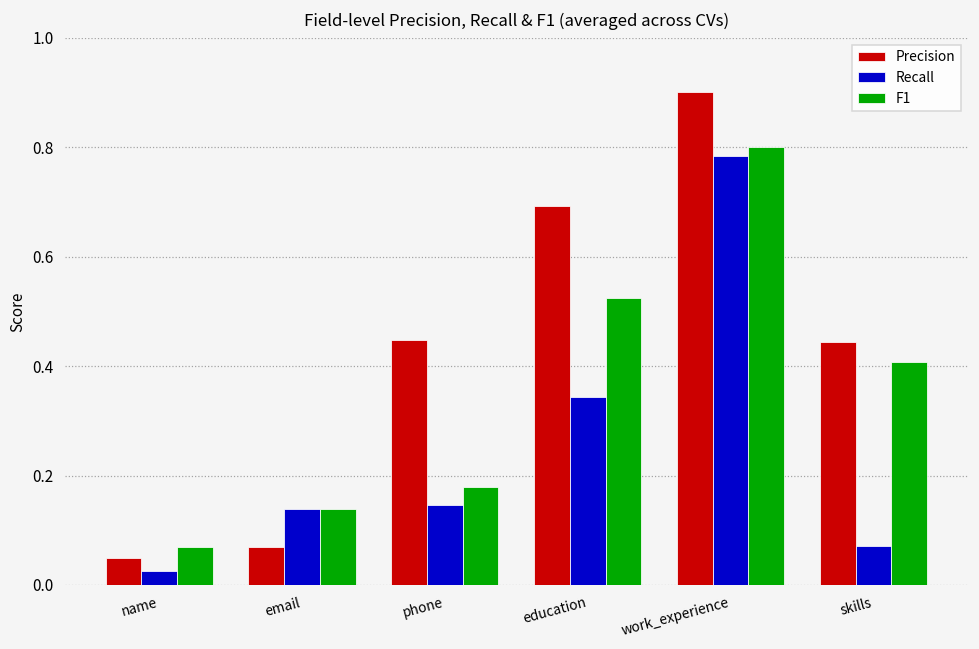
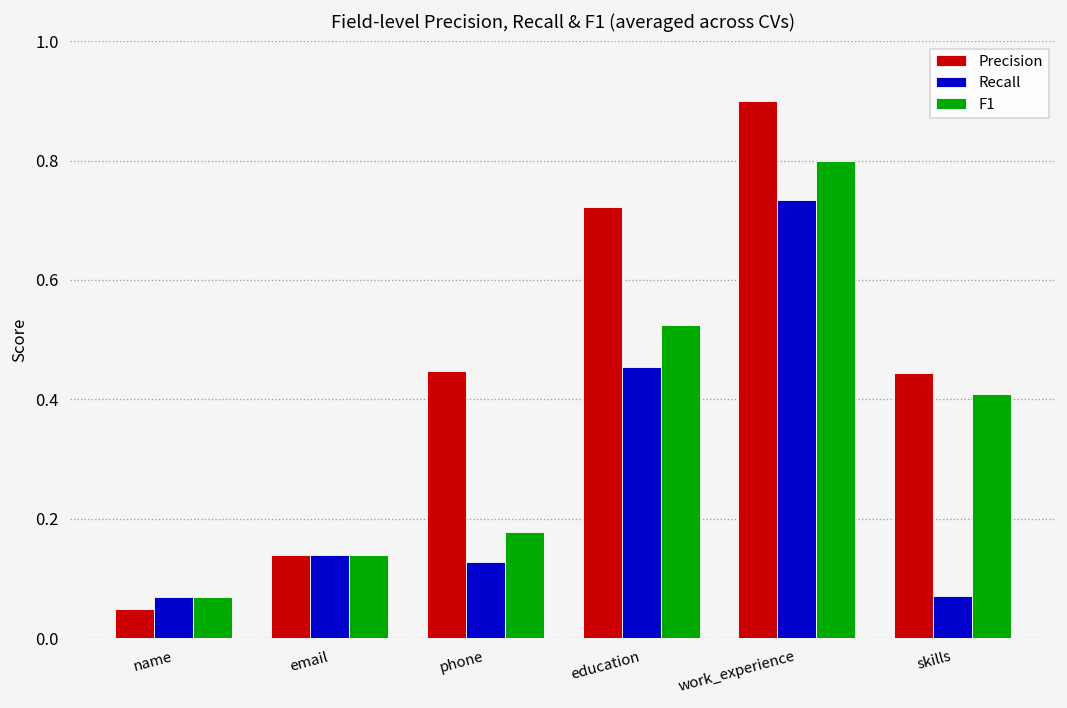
Recall, name: 0.03 -> 0.07
Precision, email: 0.07 -> 0.14
Recall, phone: 0.15 -> 0.13
Precision, education: 0.69 -> 0.72
Recall, education: 0.34 -> 0.45
Recall, work_experience: 0.78 -> 0.73
